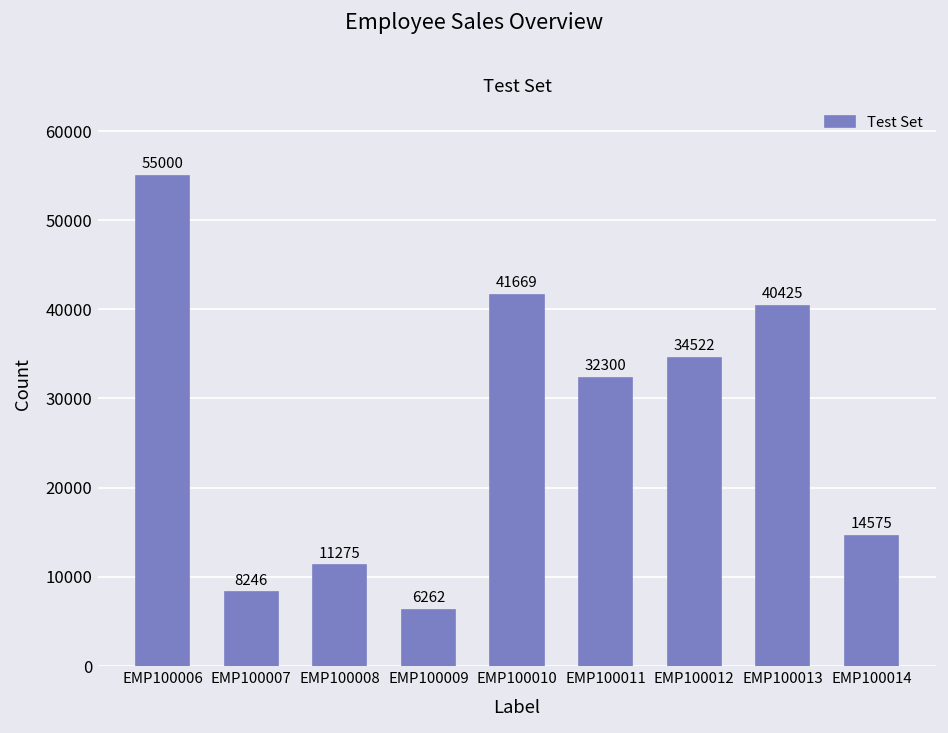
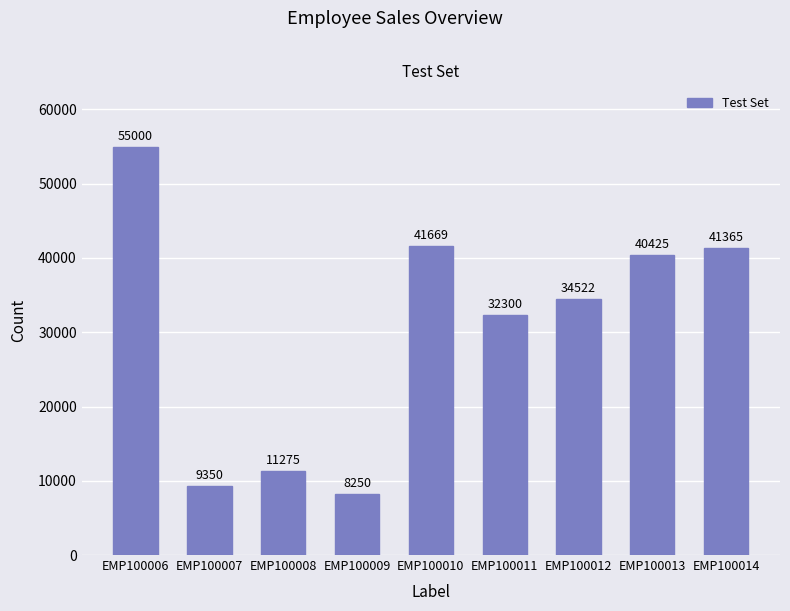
EMP100007: 8246 -> 9350
EMP100009: 6262 -> 8250
EMP100014: 14575 -> 41365
